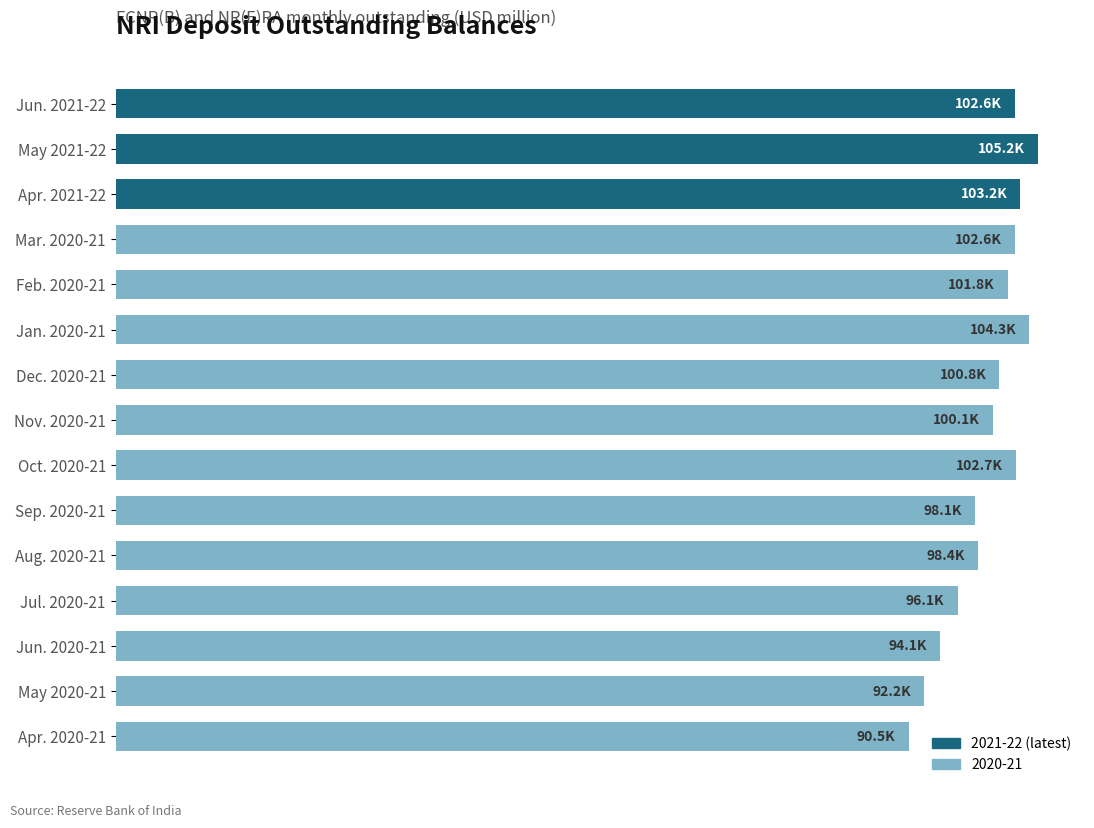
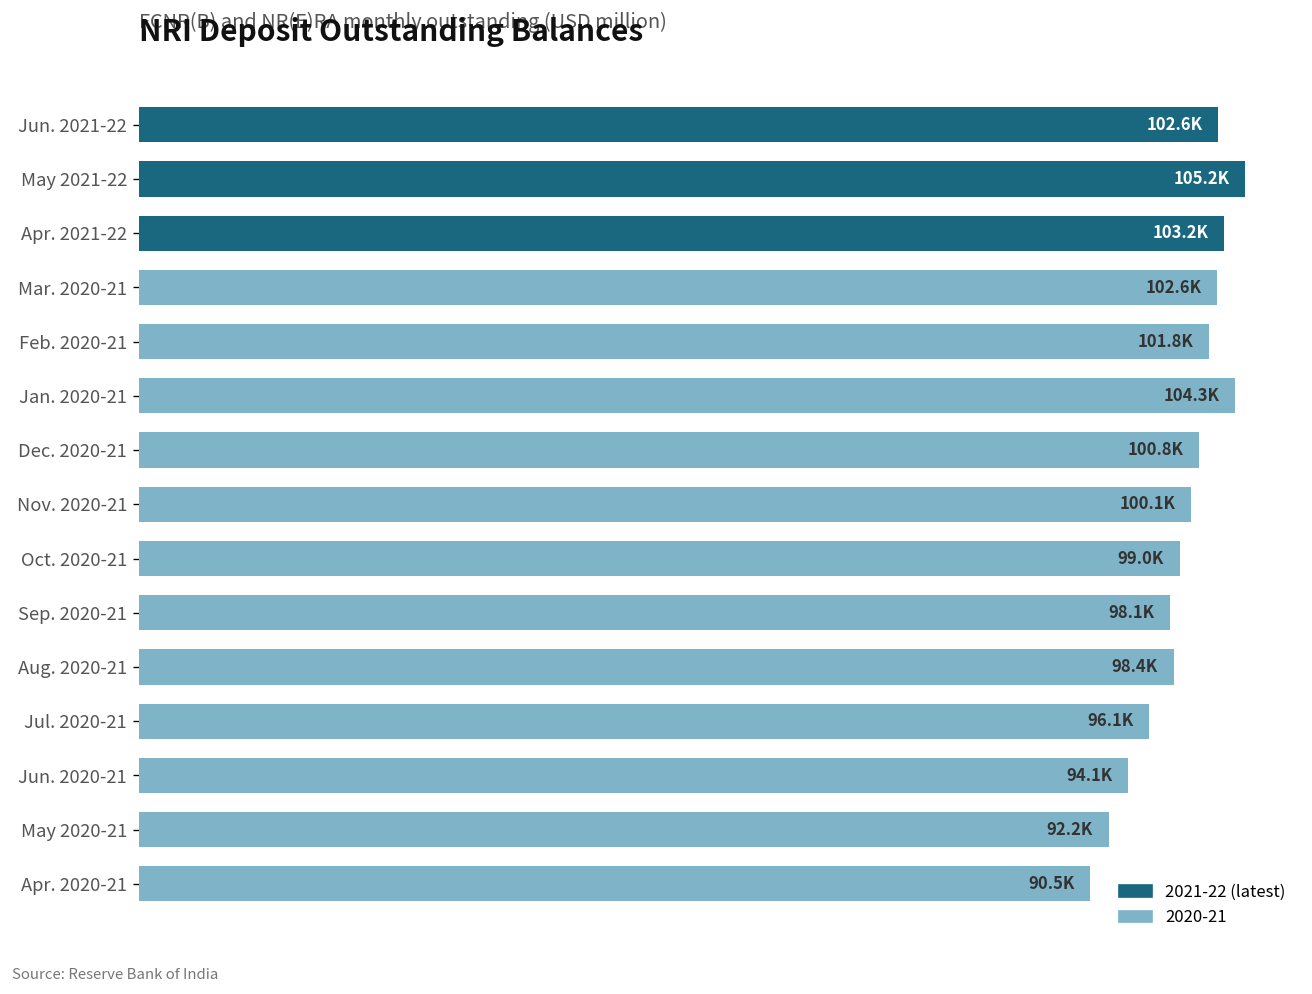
Oct. 2020-21: 102.7K -> 99.0K
